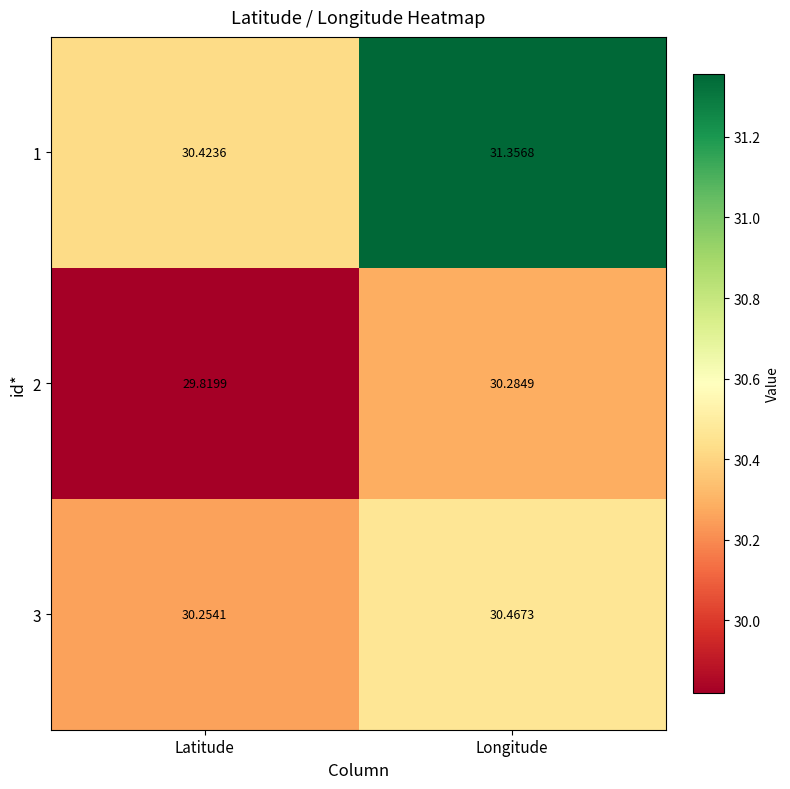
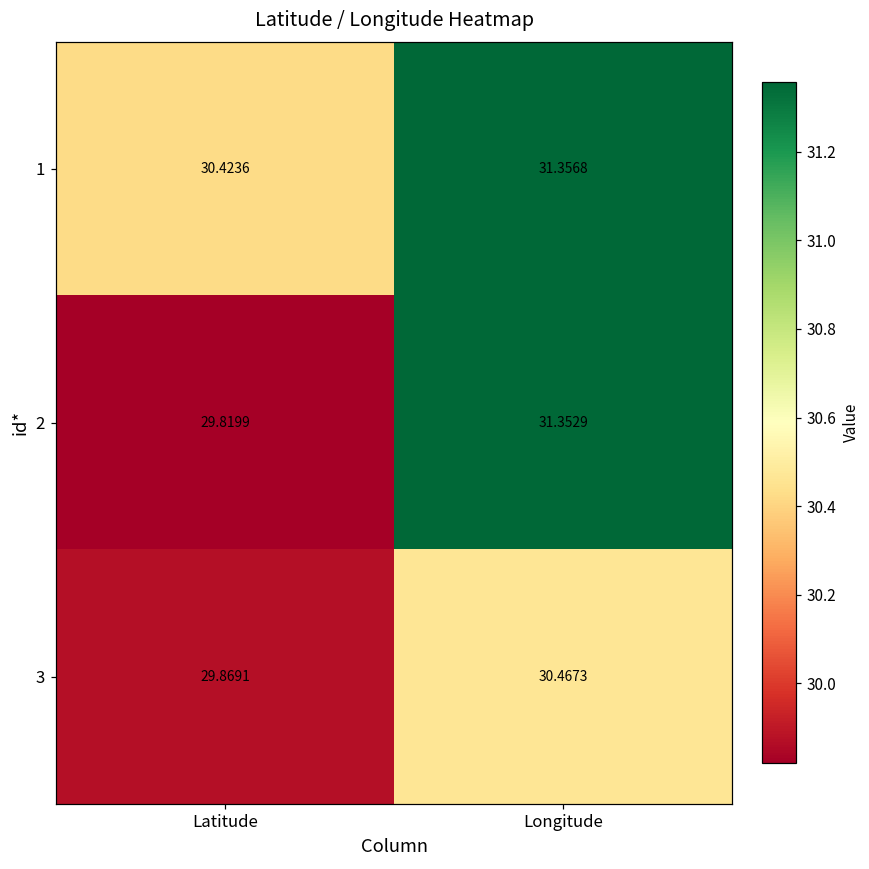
2, Longitude: 30.2849 -> 31.3529
3, Latitude: 30.2541 -> 29.8691
